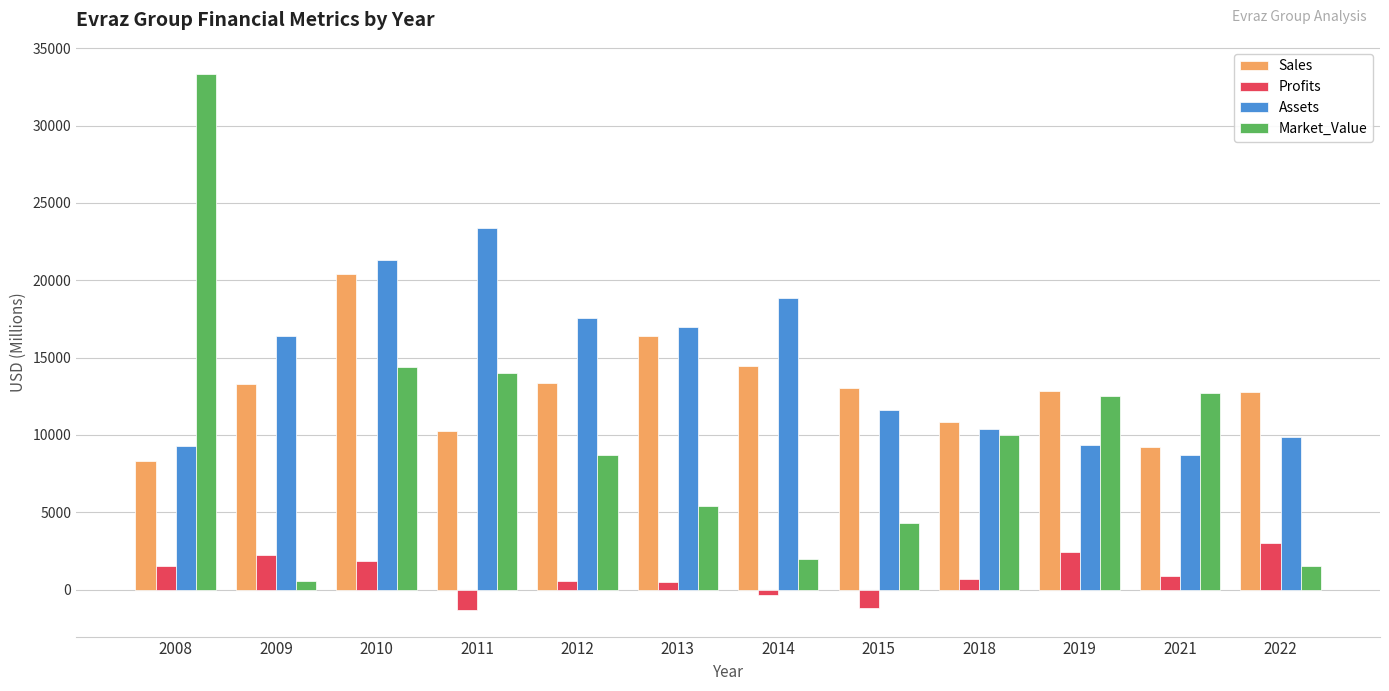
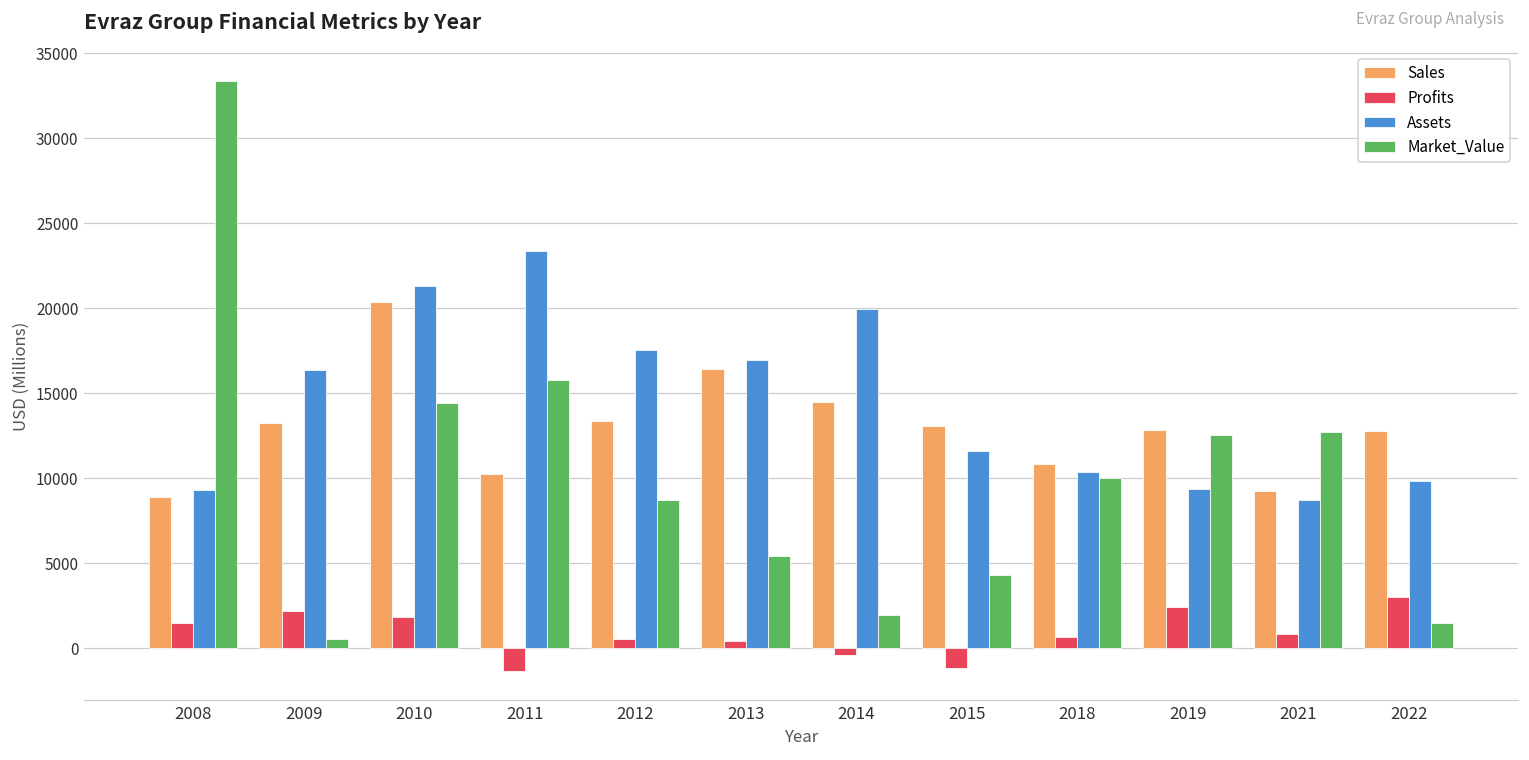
Sales, 2008: 8300 -> 8900
Market_Value, 2011: 14000 -> 15800
Assets, 2014: 18800 -> 19900
